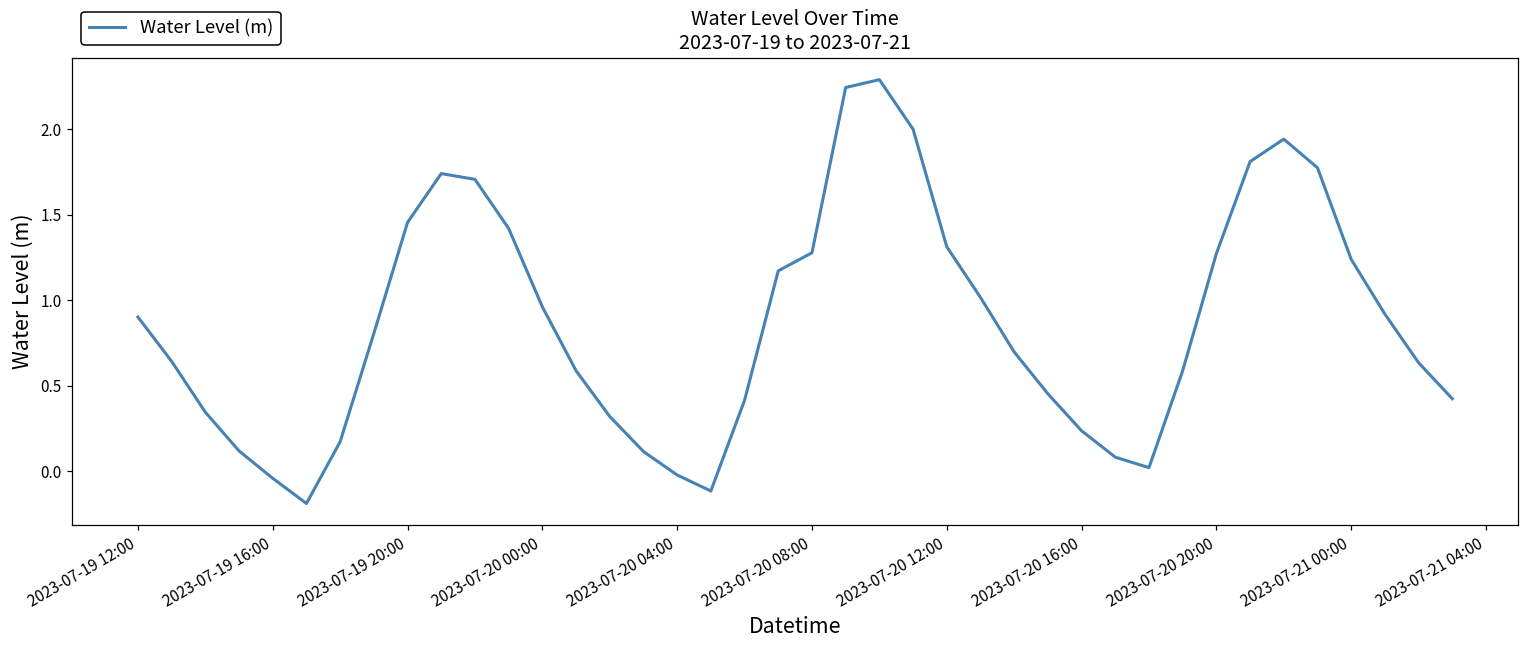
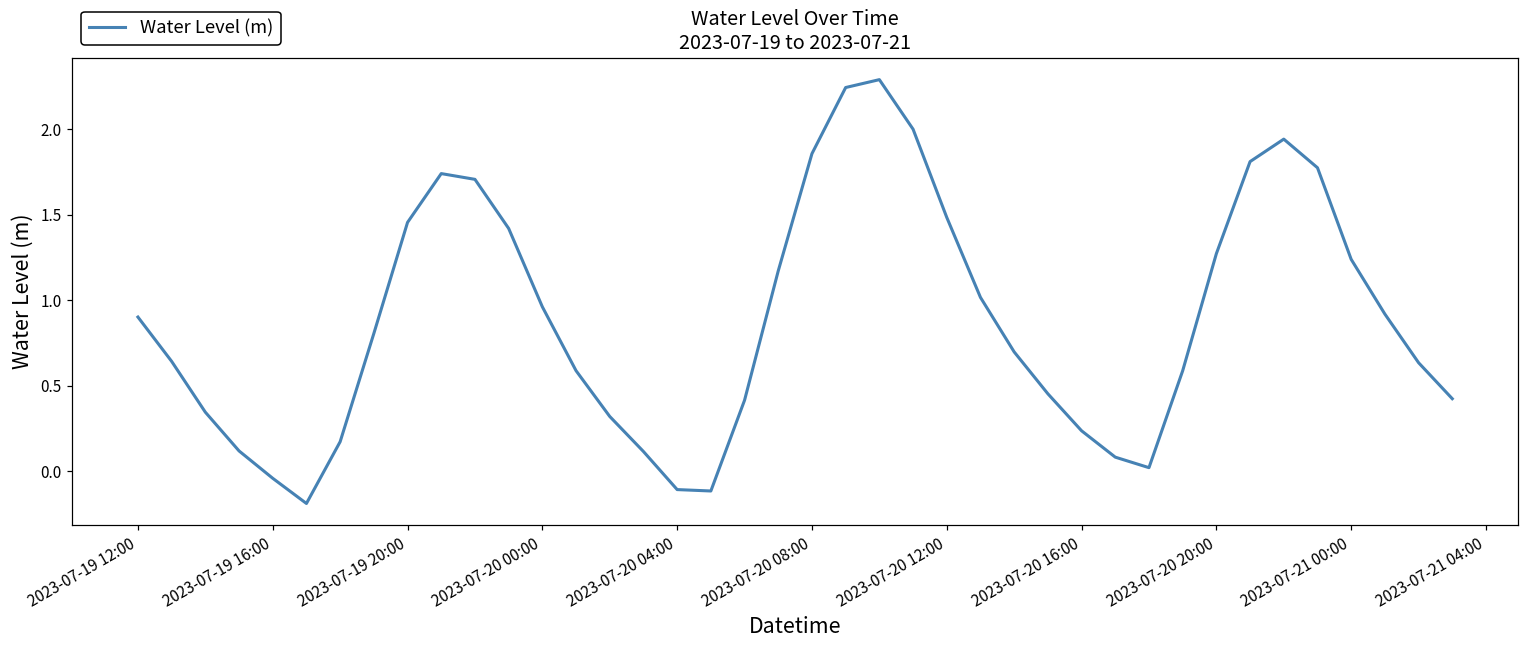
2023-07-20 04:00: -0.02 -> -0.11
2023-07-20 08:00: 1.28 -> 1.86
2023-07-20 12:00: 1.31 -> 1.48
